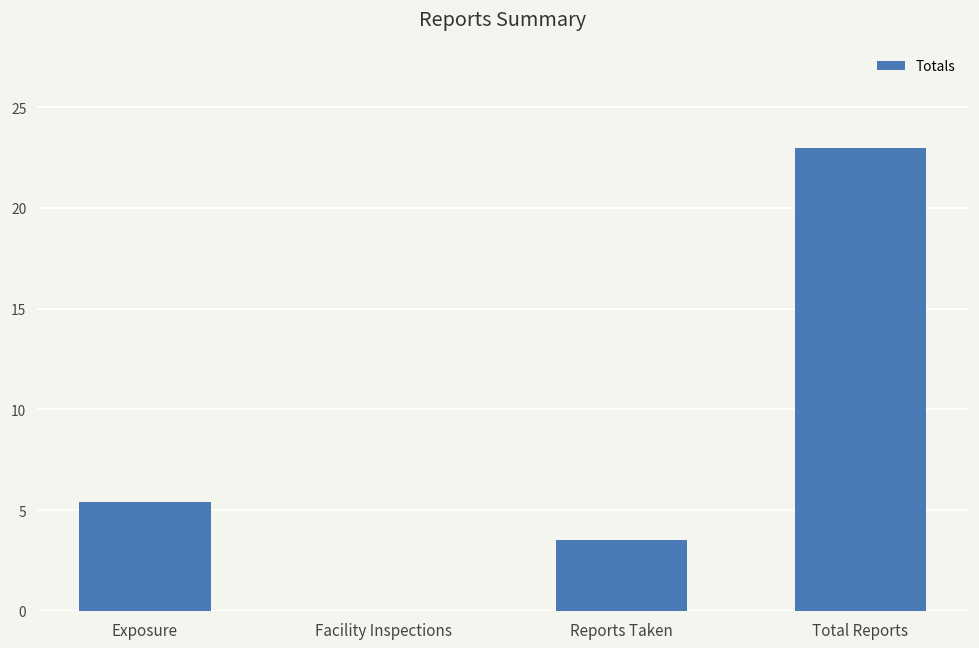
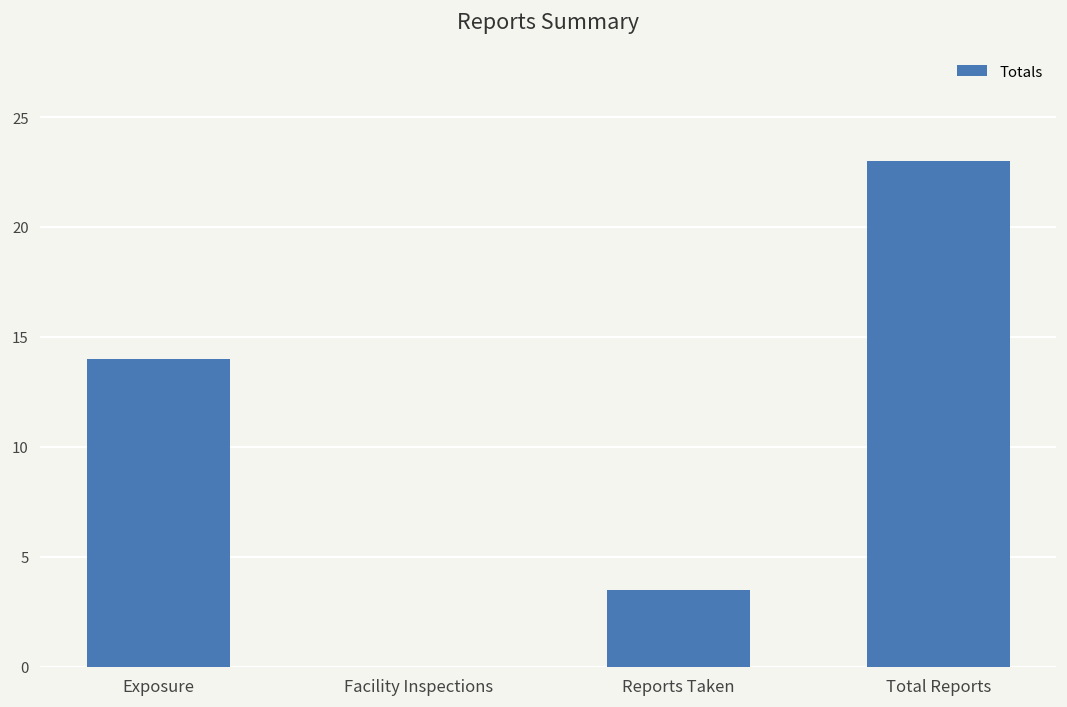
Exposure: 5.4 -> 14.0
